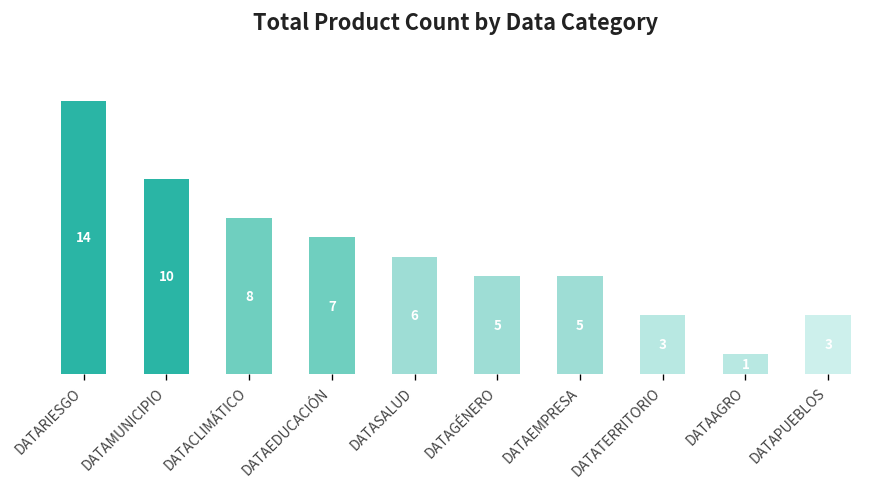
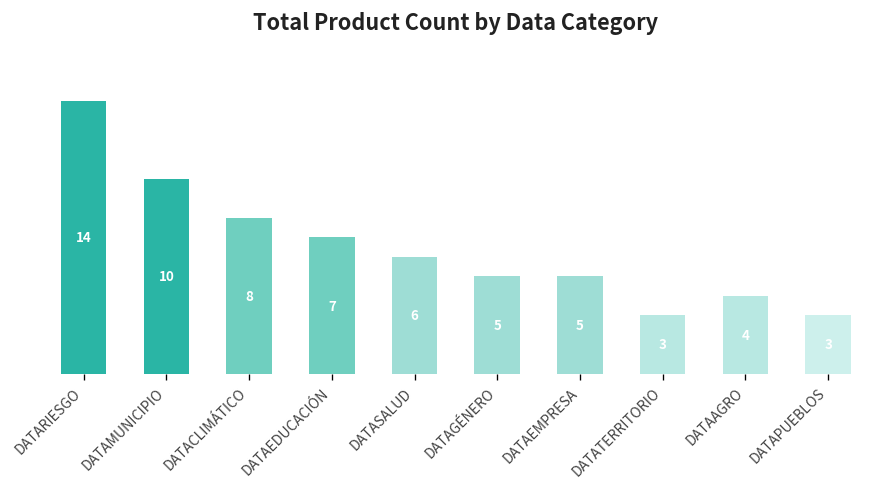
DATAAGRO: 1 -> 4
